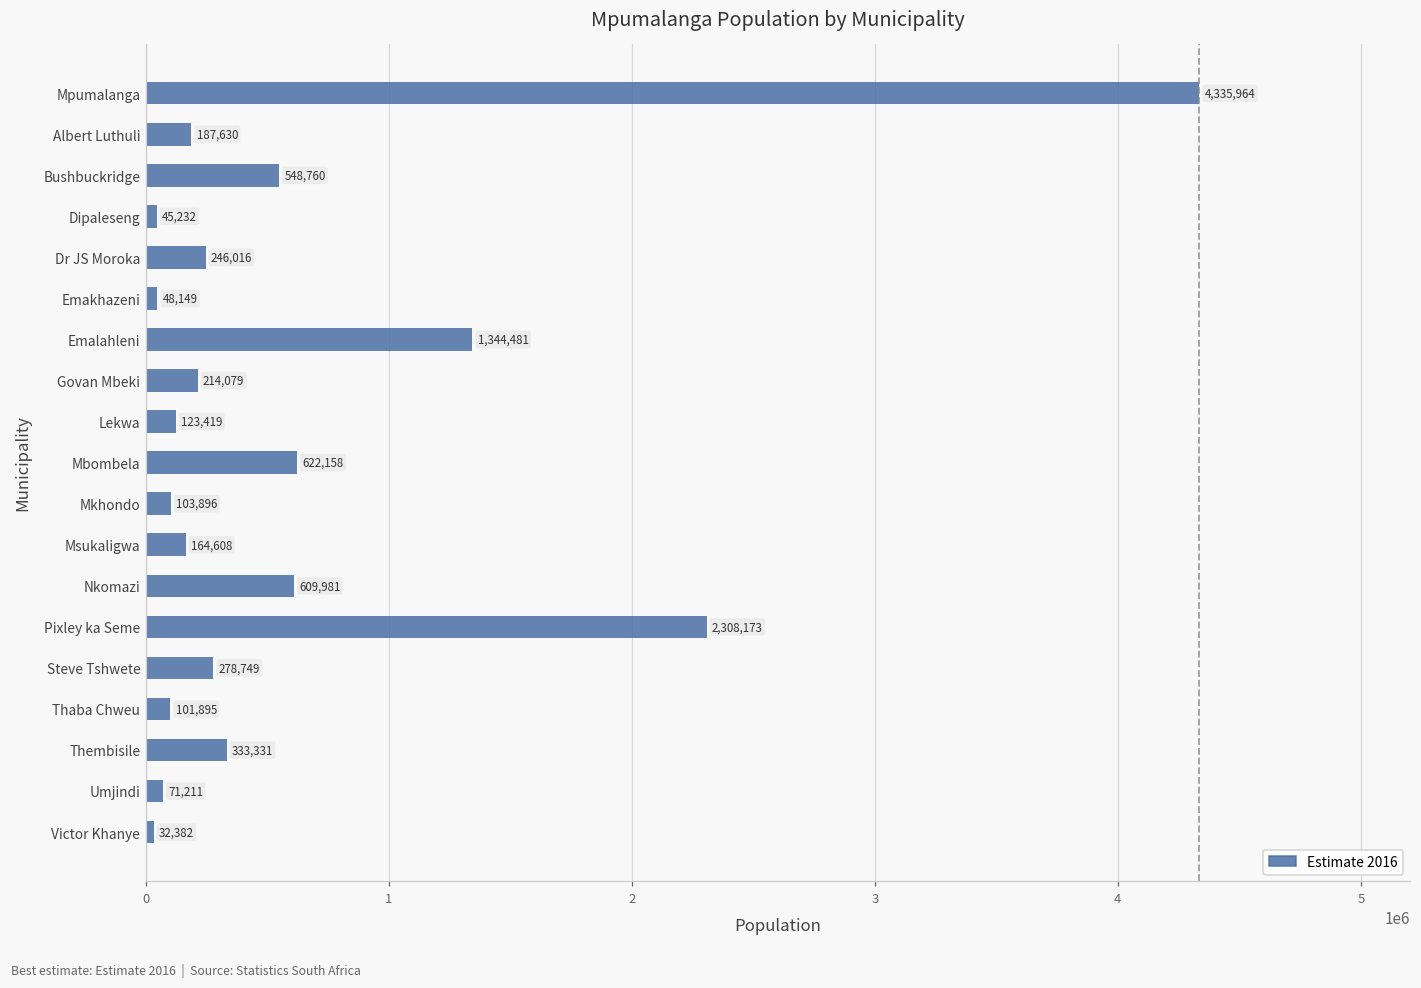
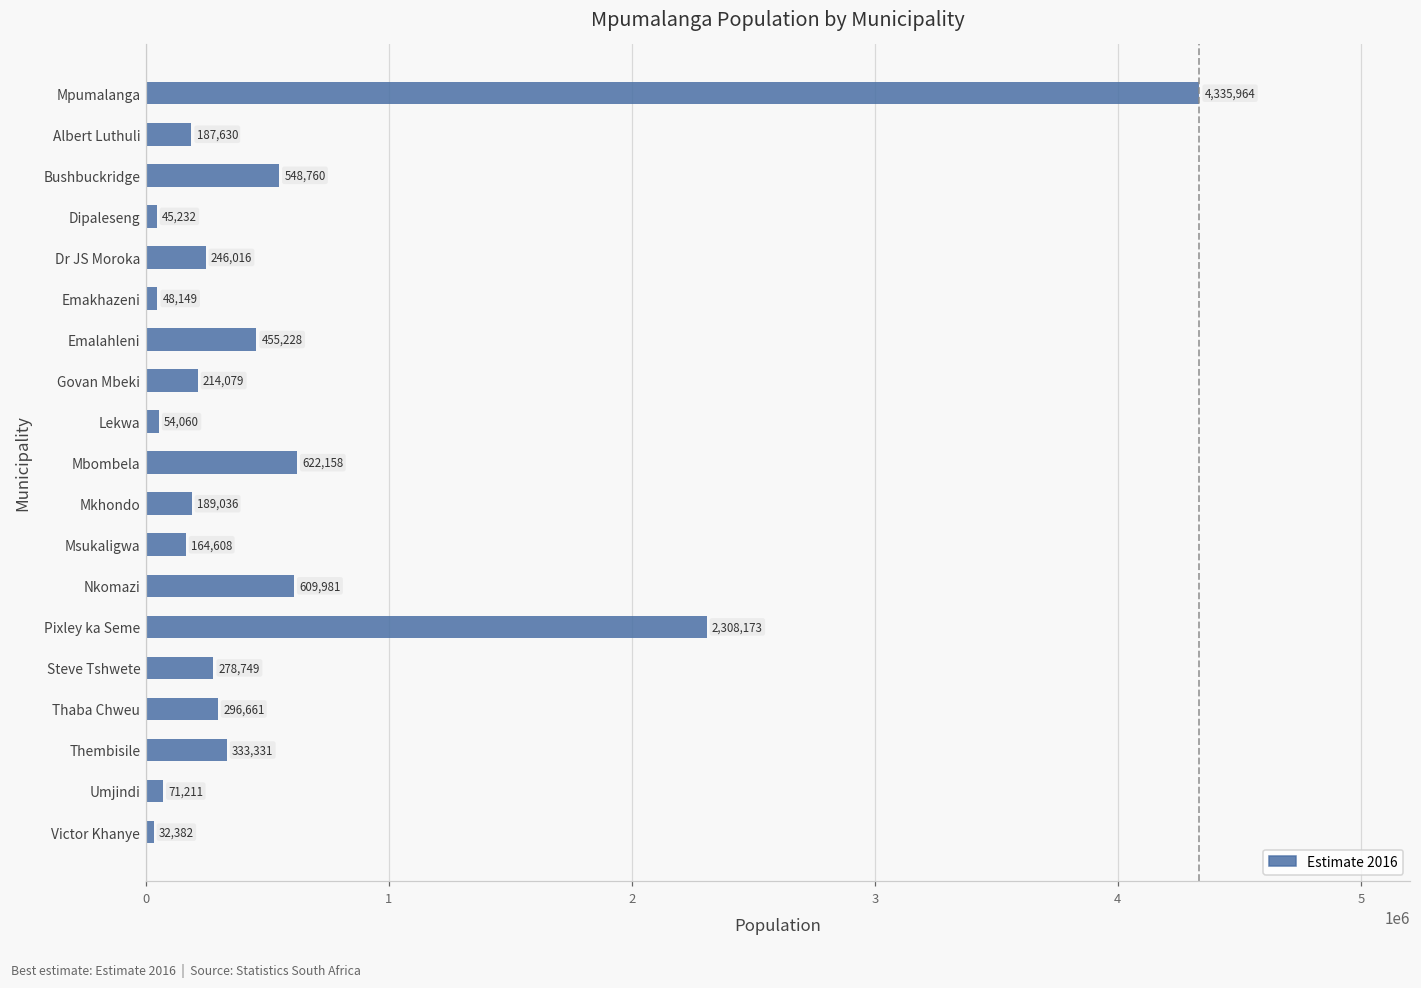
Emalahleni: 1,344,481 -> 455,228
Lekwa: 123,419 -> 54,060
Mkhondo: 103,896 -> 189,036
Thaba Chweu: 101,895 -> 296,661
